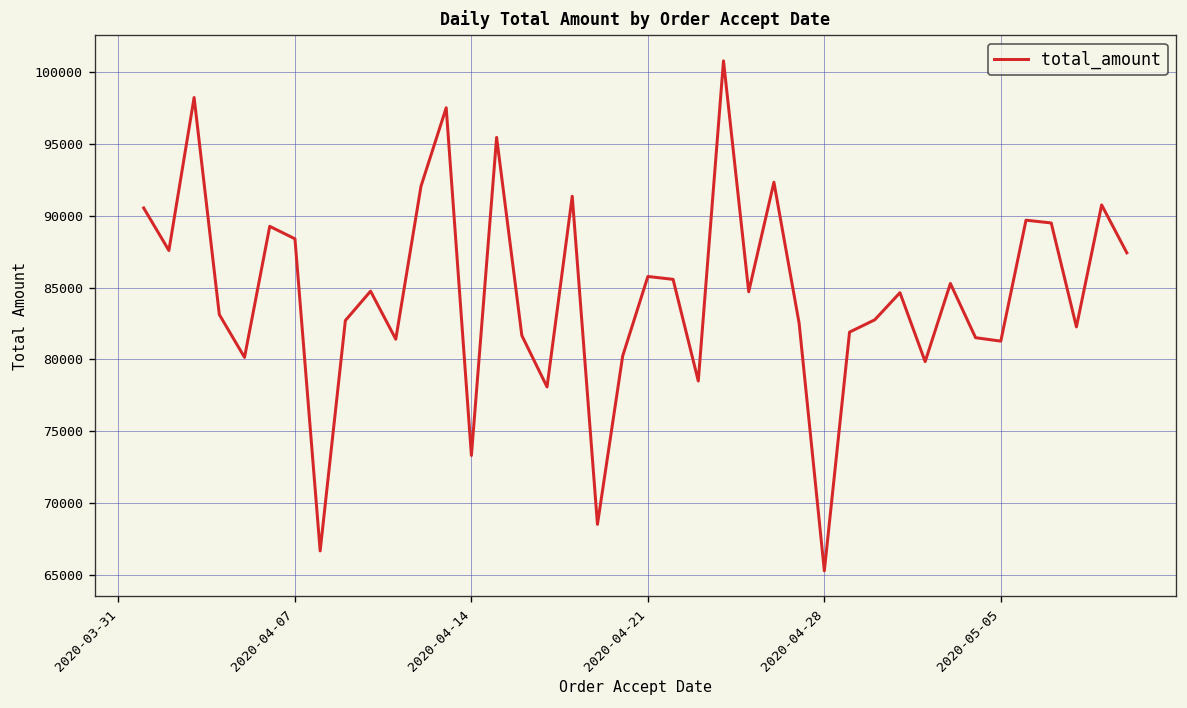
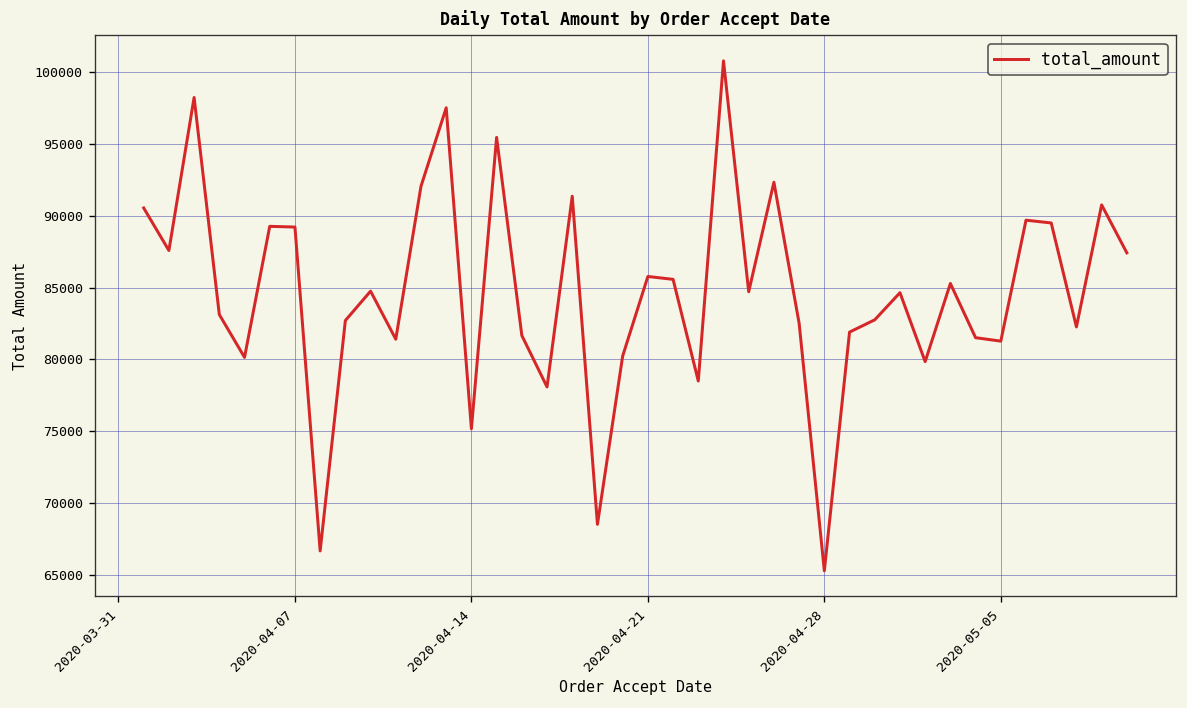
2020-04-07: 88400 -> 89200
2020-04-14: 73300 -> 75200
